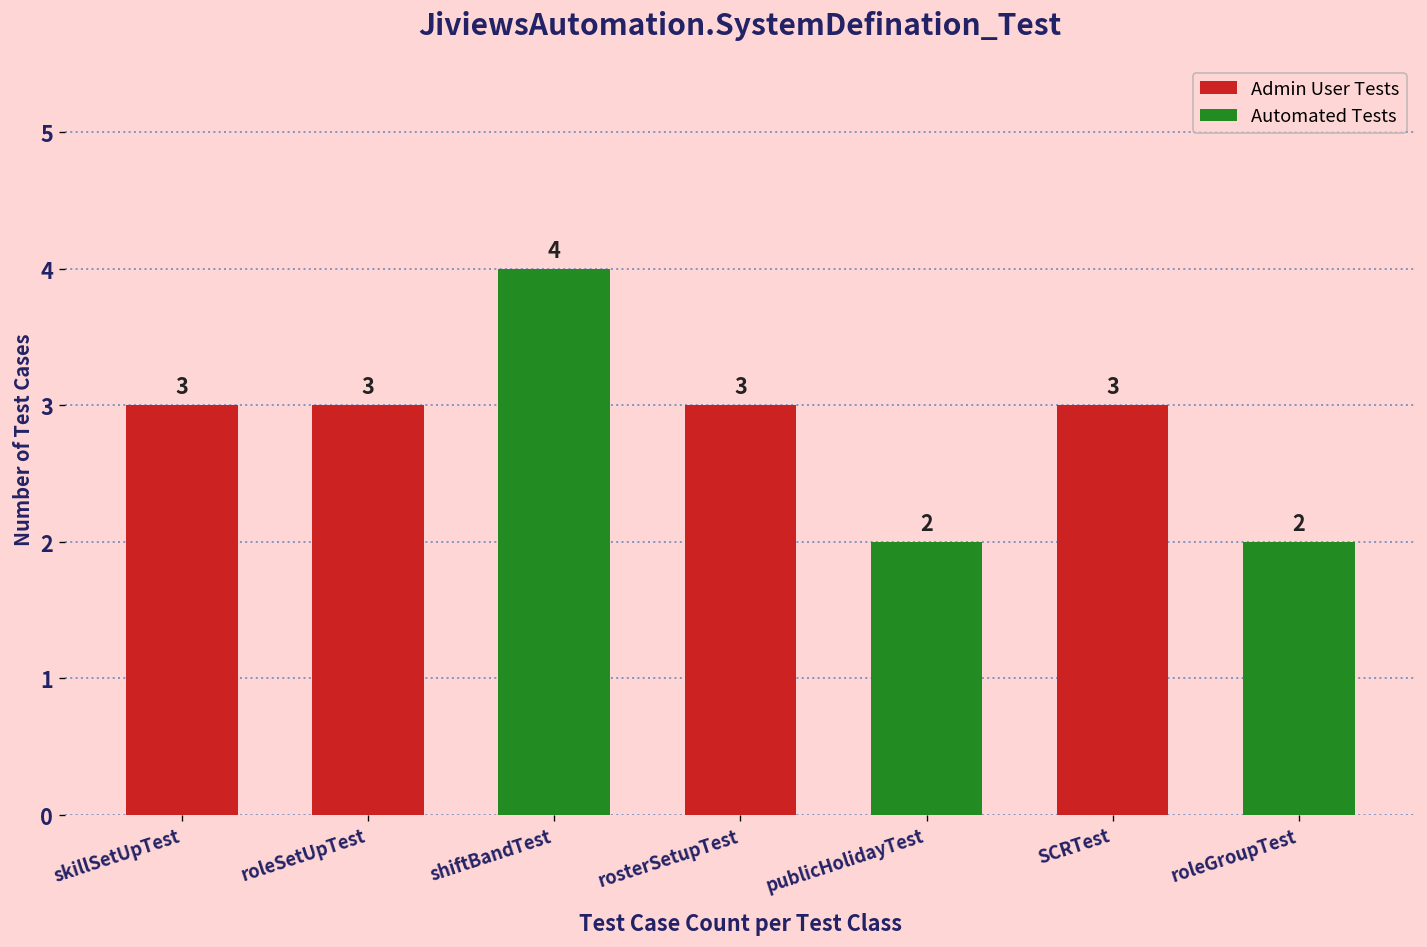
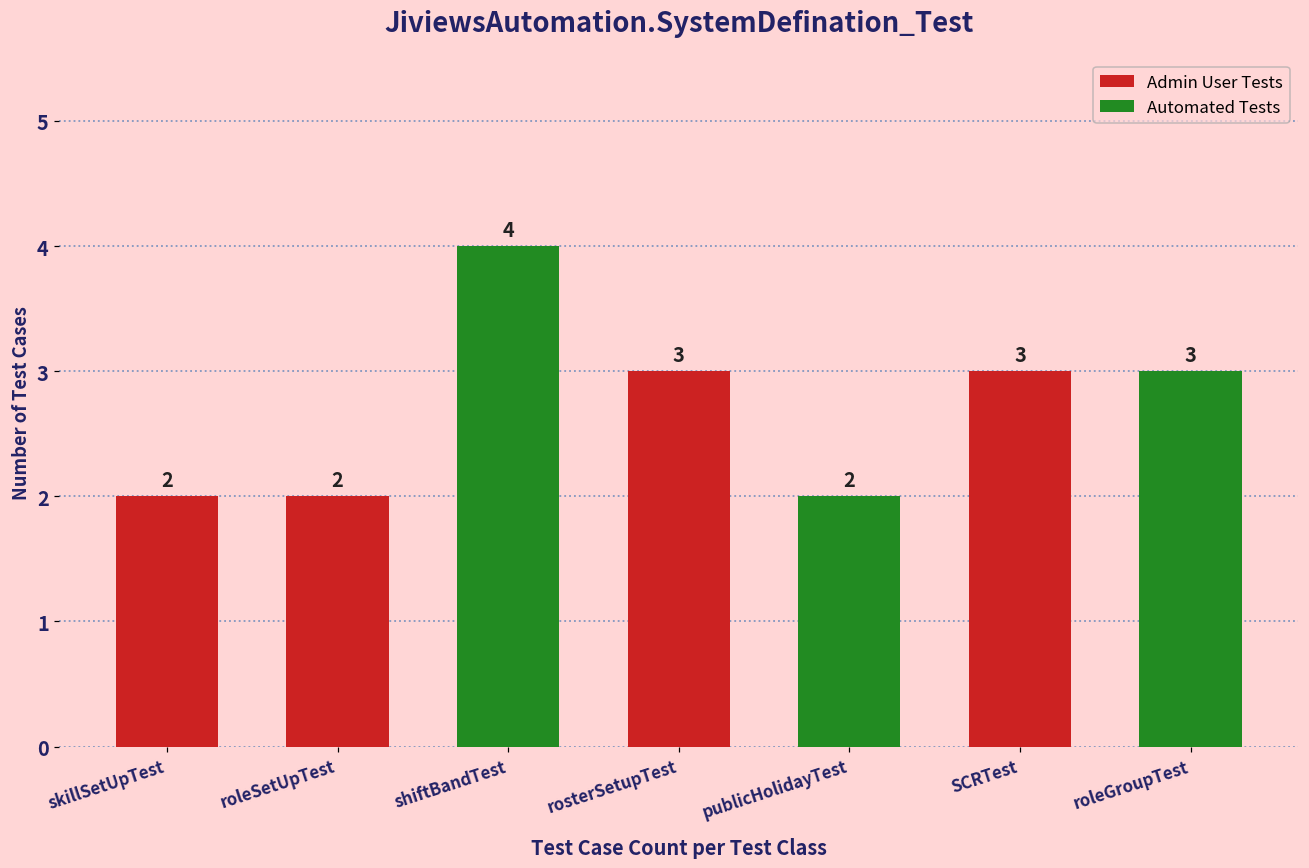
skillSetUpTest: 3 -> 2
roleSetUpTest: 3 -> 2
roleGroupTest: 2 -> 3
